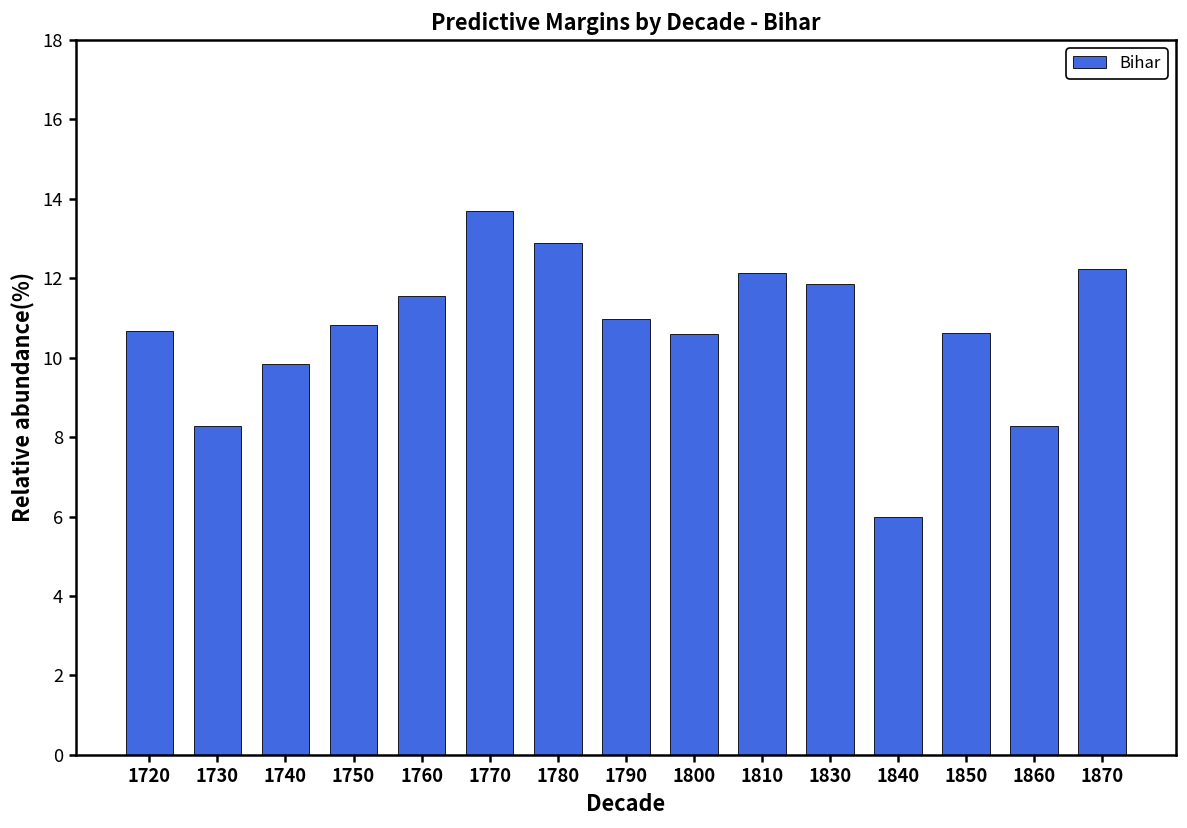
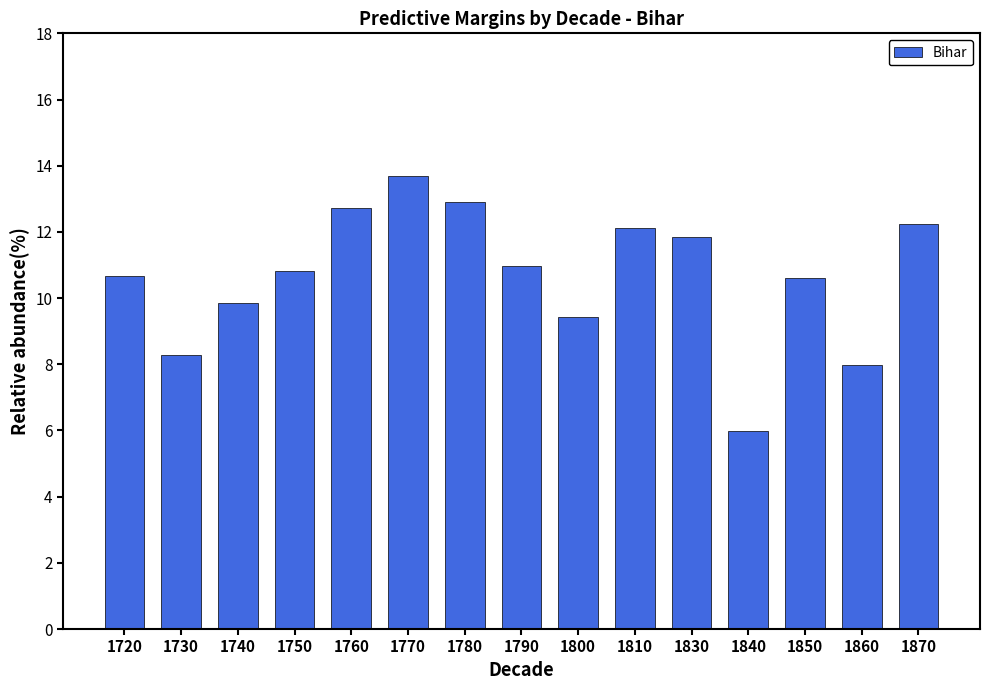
1760: 11.5 -> 12.7
1800: 10.6 -> 9.4
1860: 8.3 -> 8.0
